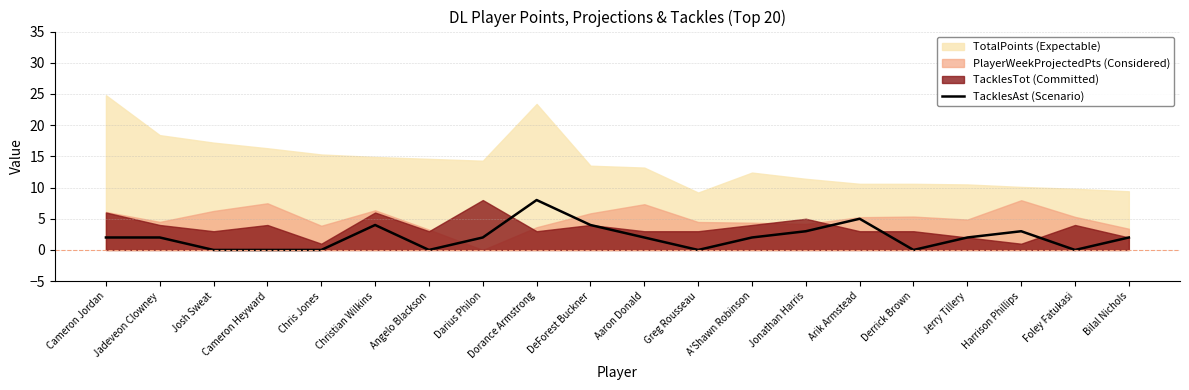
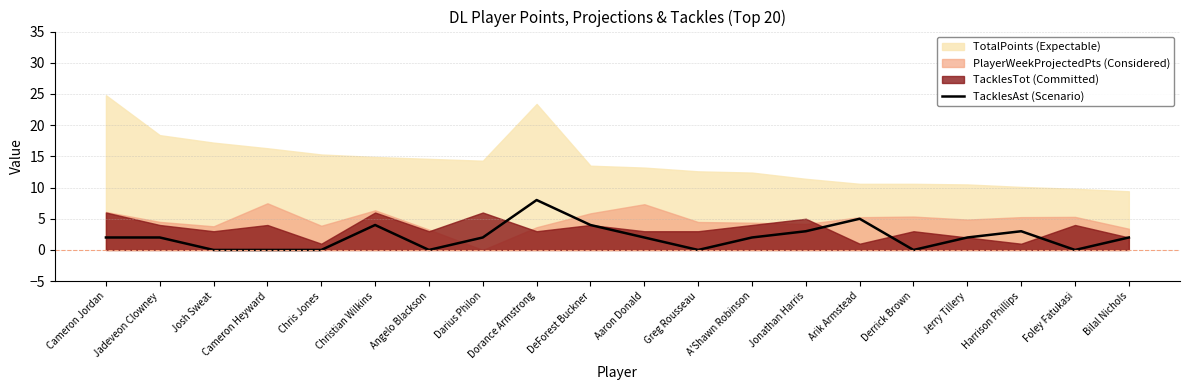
PlayerWeekProjectedPts (Considered), Josh Sweat: 6 -> 4
TacklesTot (Committed), Darius Philon: 8 -> 6
TotalPoints (Expectable), Greg Rousseau: 9 -> 13
TacklesTot (Committed), Arik Armstead: 3 -> 1
PlayerWeekProjectedPts (Considered), Harrison Phillips: 8 -> 5
